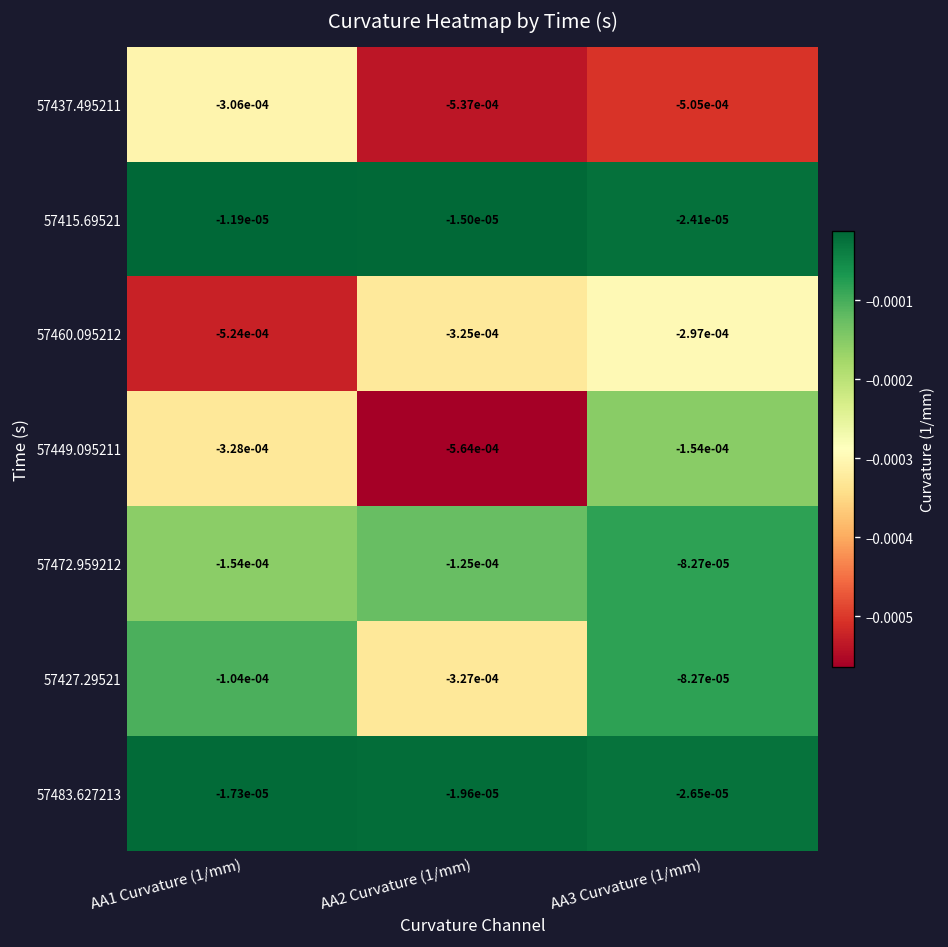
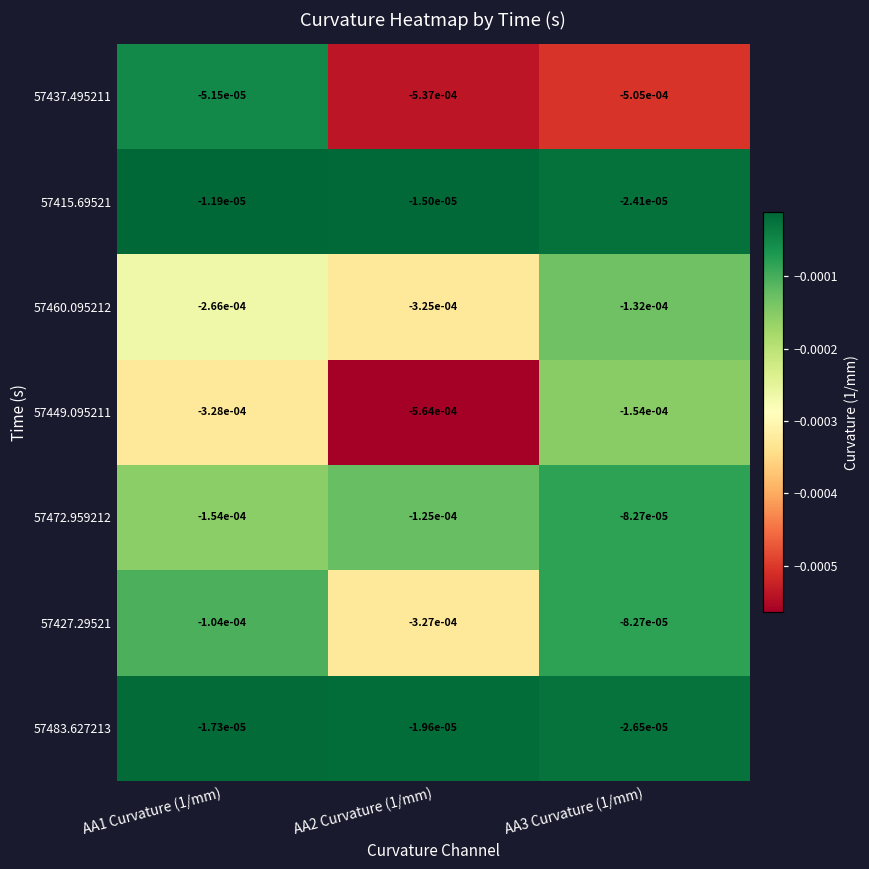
57437.495211, AA1 Curvature (1/mm): -3.06e-04 -> -5.15e-05
57460.095212, AA1 Curvature (1/mm): -5.24e-04 -> -2.66e-04
57460.095212, AA3 Curvature (1/mm): -2.97e-04 -> -1.32e-04
